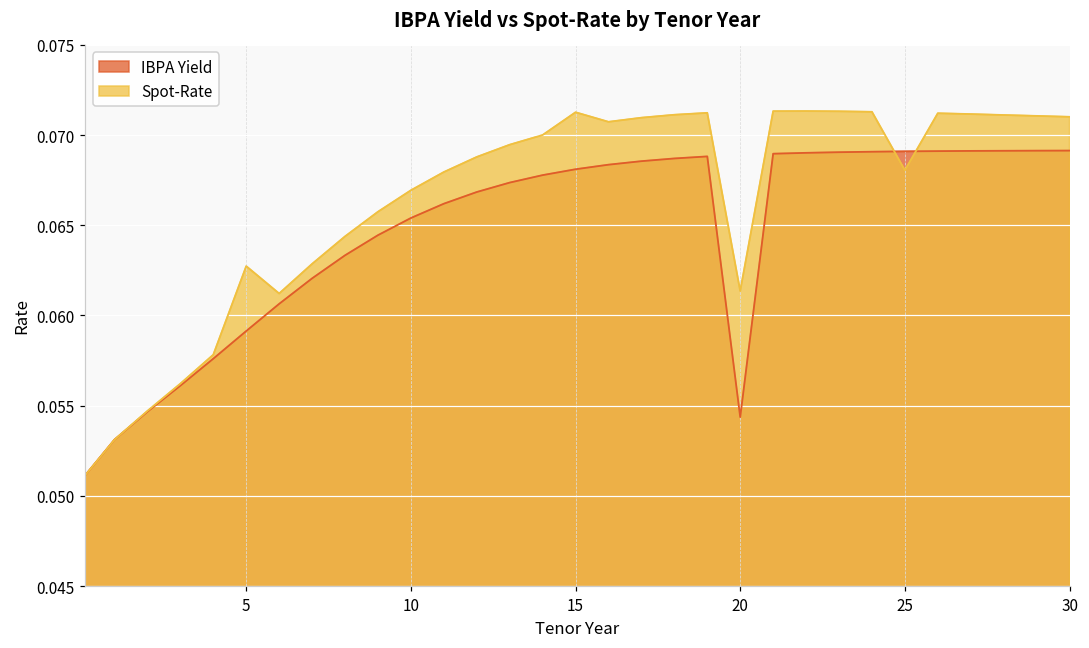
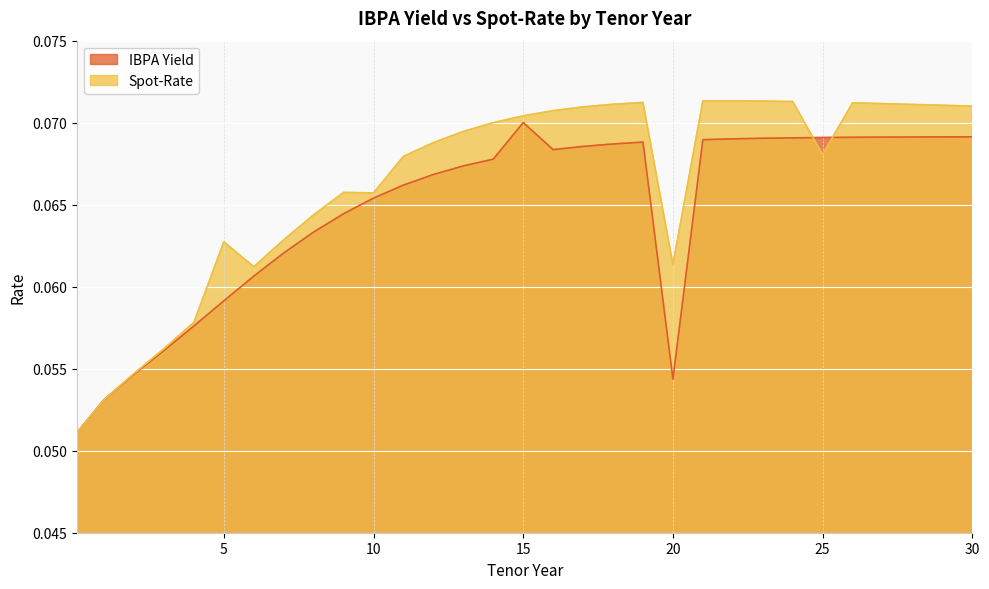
Spot-Rate, 10: 0.0669 -> 0.0657
IBPA Yield, 15: 0.0681 -> 0.0700
Spot-Rate, 15: 0.0713 -> 0.0704
